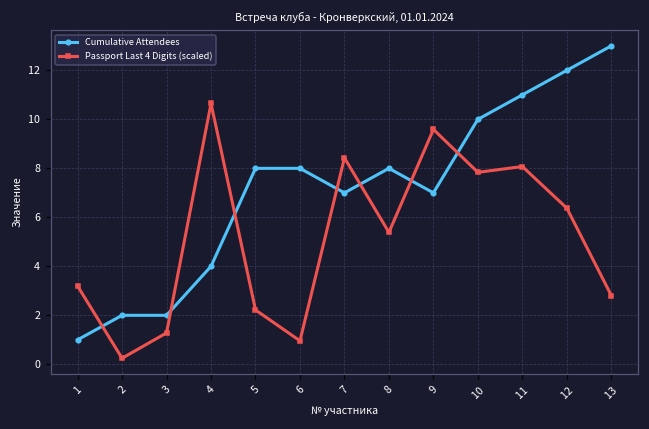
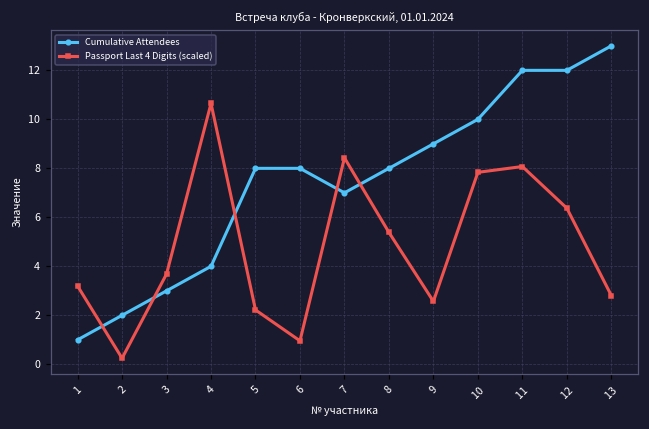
Cumulative Attendees, 3: 2 -> 3
Passport Last 4 Digits (scaled), 3: 1.3 -> 3.7
Cumulative Attendees, 9: 7 -> 9
Passport Last 4 Digits (scaled), 9: 9.6 -> 2.6
Cumulative Attendees, 11: 11 -> 12
